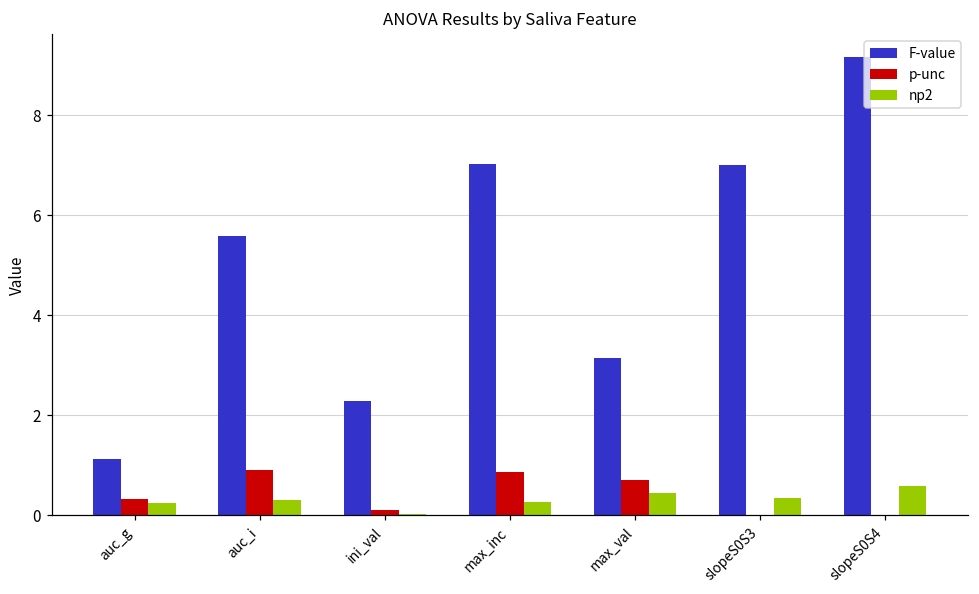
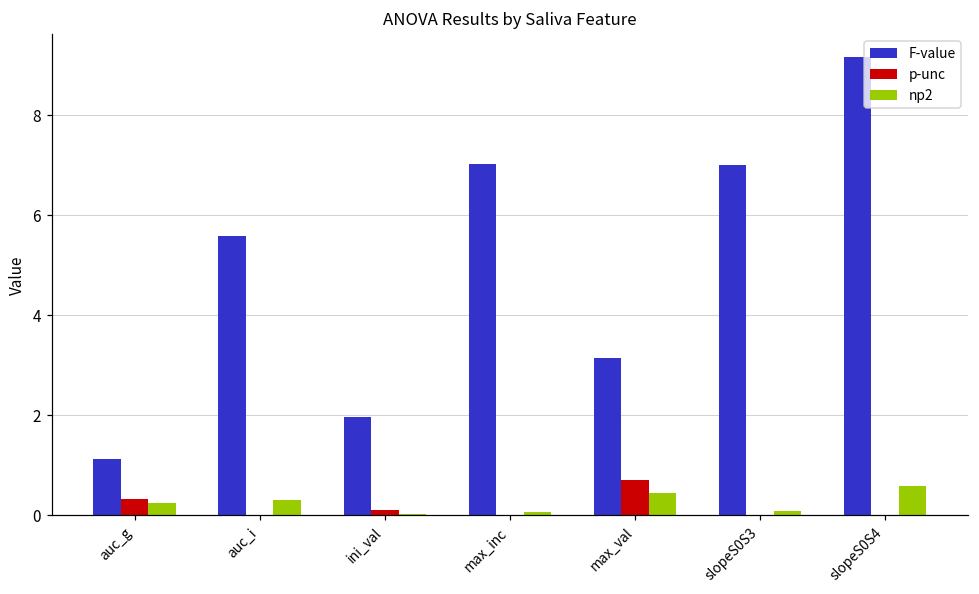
p-unc, auc_i: 0.9 -> 0.0
F-value, ini_val: 2.3 -> 2.0
p-unc, max_inc: 0.9 -> 0.0
np2, max_inc: 0.3 -> 0.1
np2, slopeS0S3: 0.4 -> 0.1
